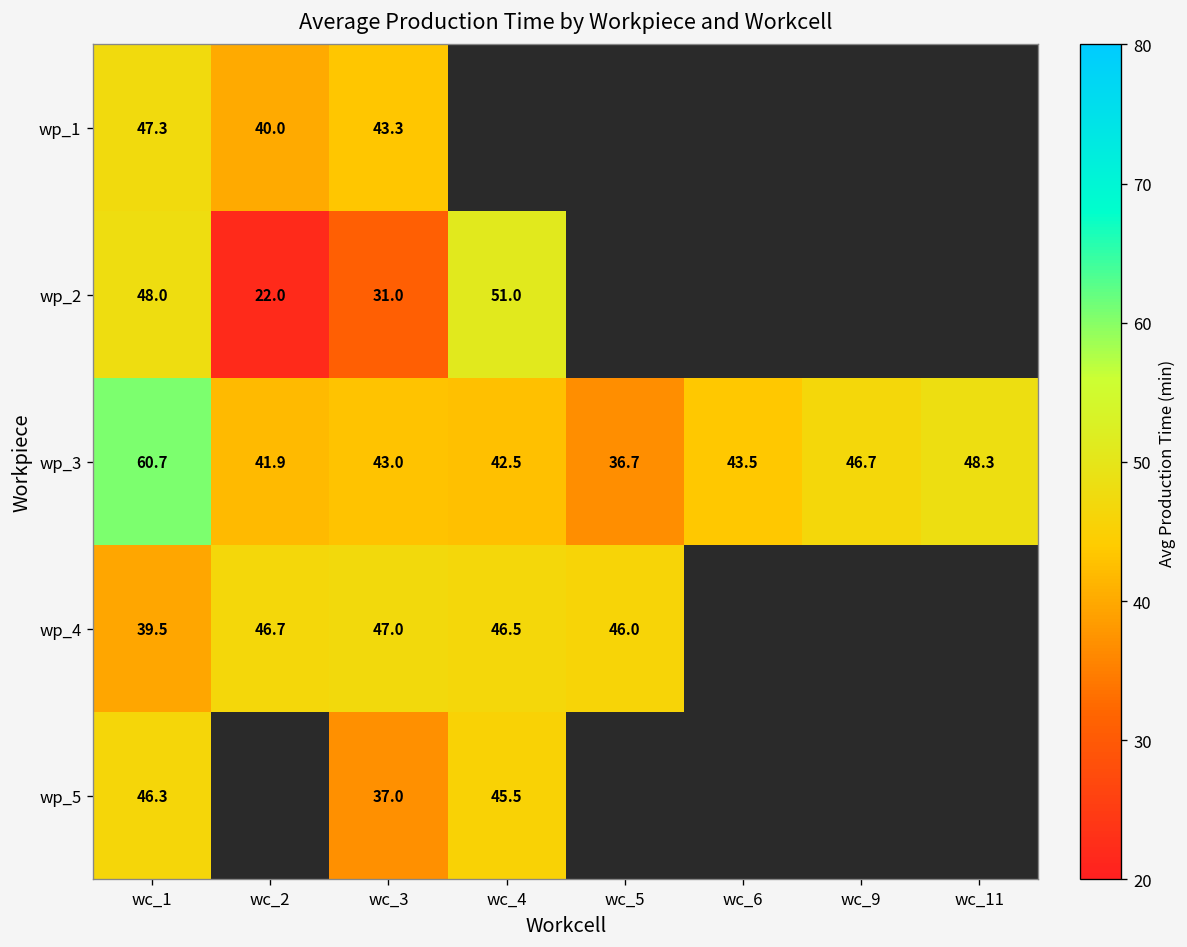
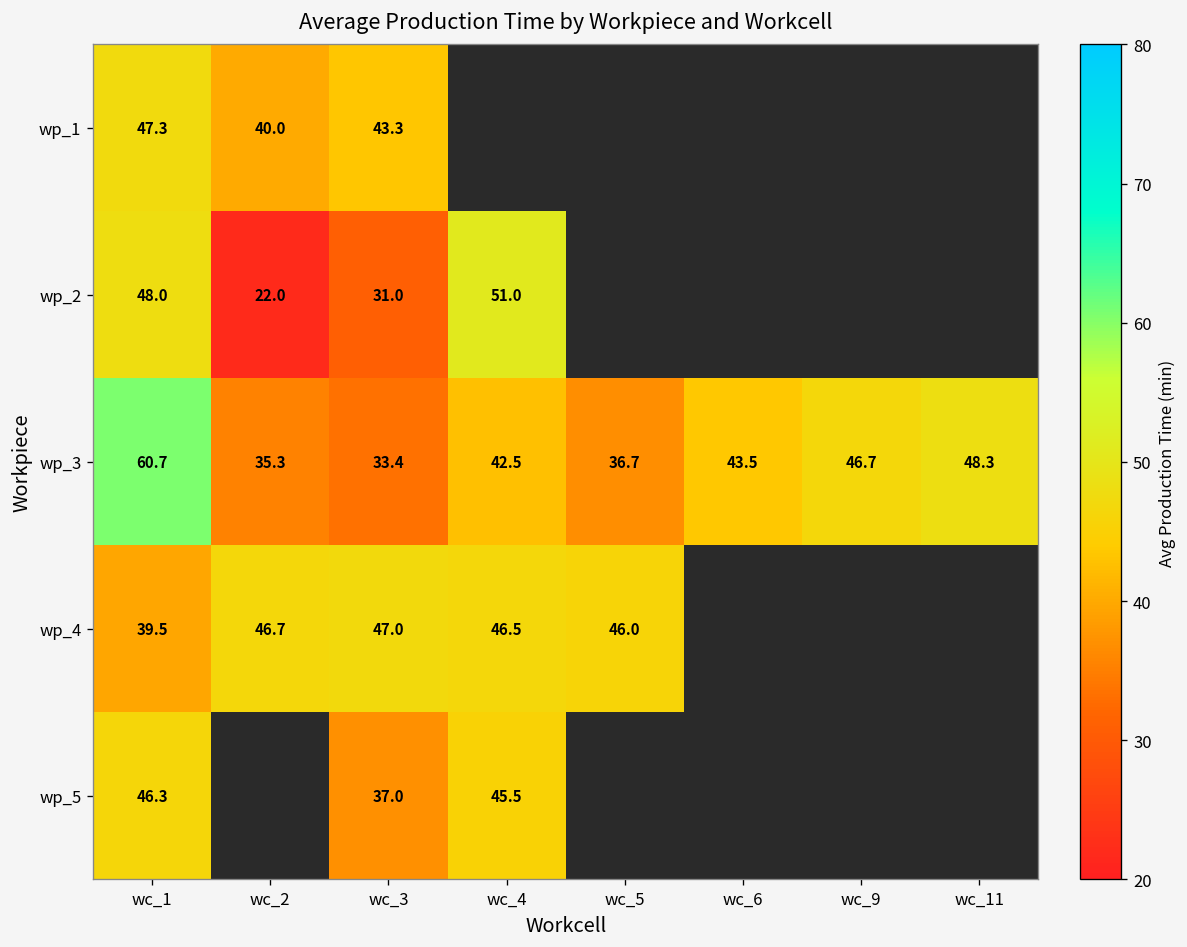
wp_3, wc_2: 41.9 -> 35.3
wp_3, wc_3: 43.0 -> 33.4
